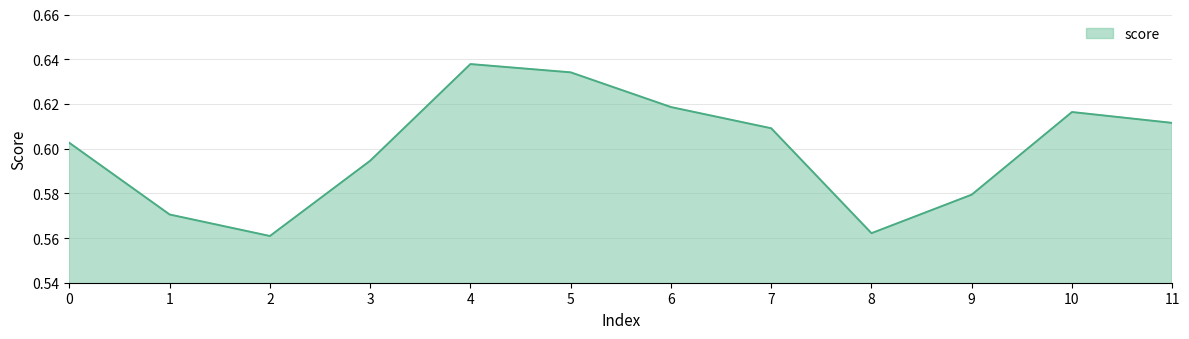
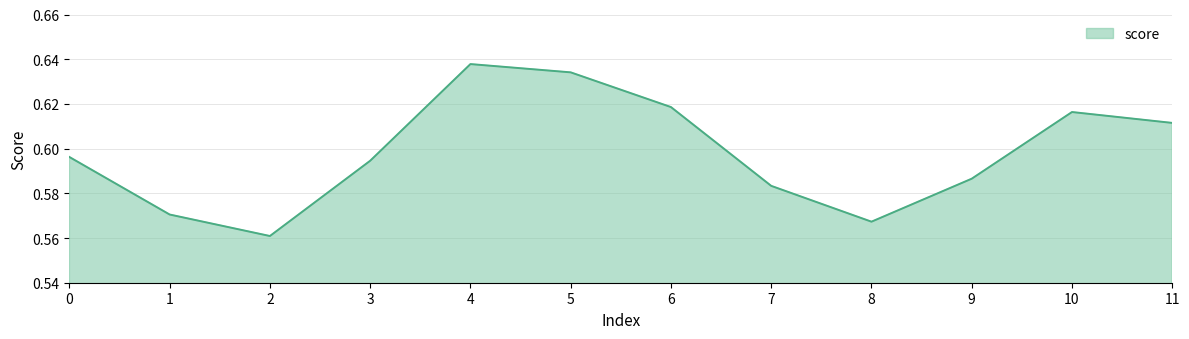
0: 0.603 -> 0.596
7: 0.609 -> 0.583
8: 0.562 -> 0.567
9: 0.579 -> 0.587
